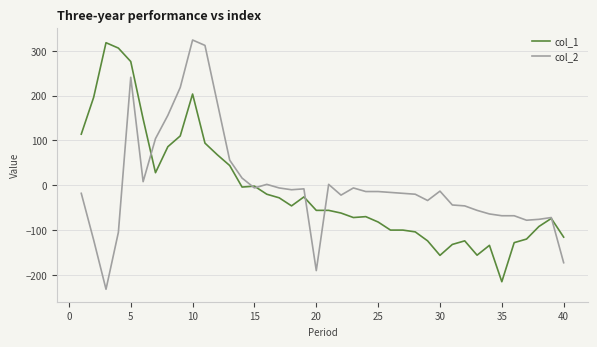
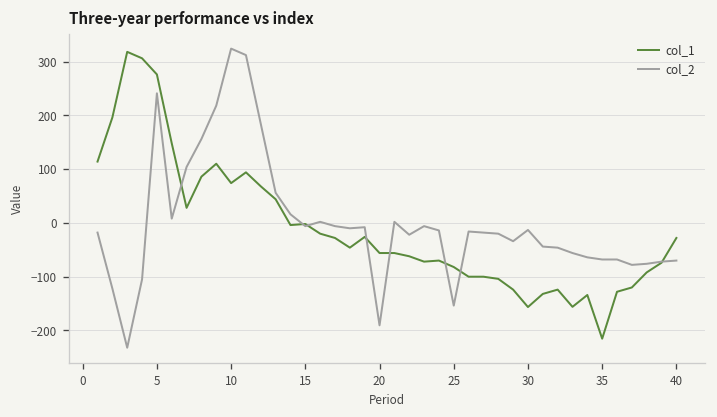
col_1, 10: 200 -> 70
col_2, 25: -10 -> -150
col_1, 40: -120 -> -30
col_2, 40: -170 -> -70
